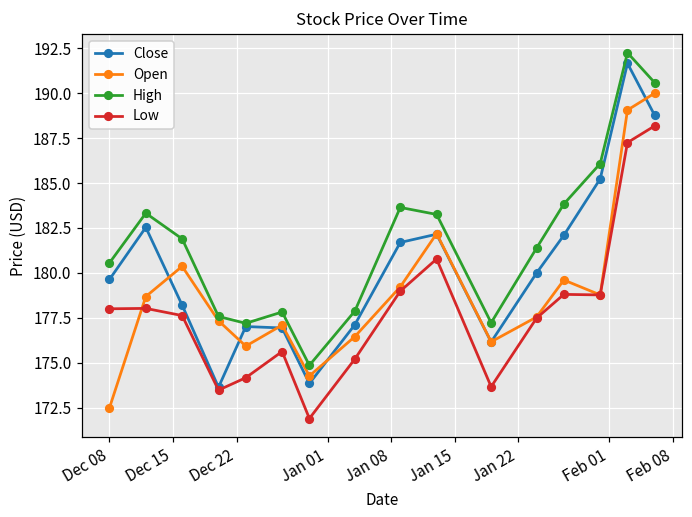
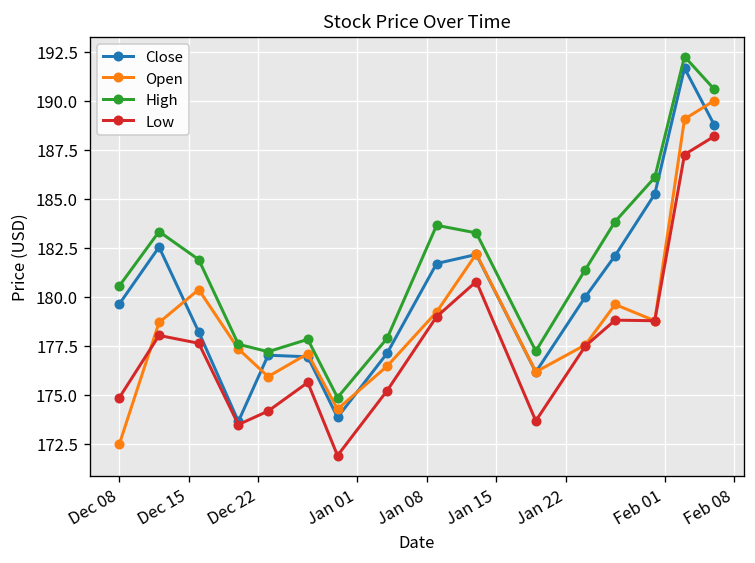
Low, Dec 08: 178.0 -> 174.9
